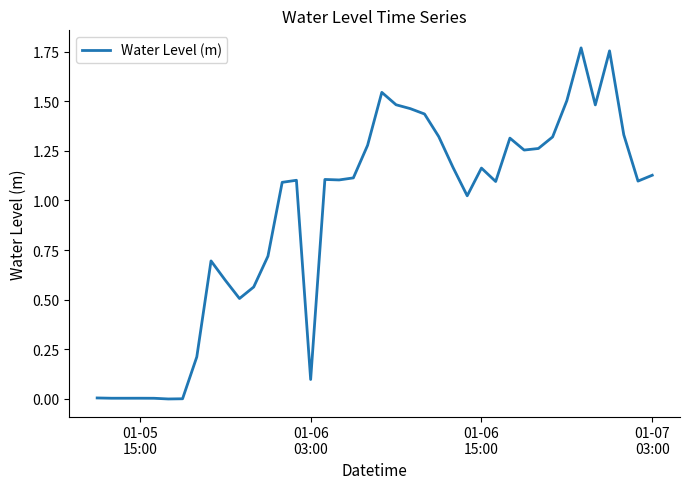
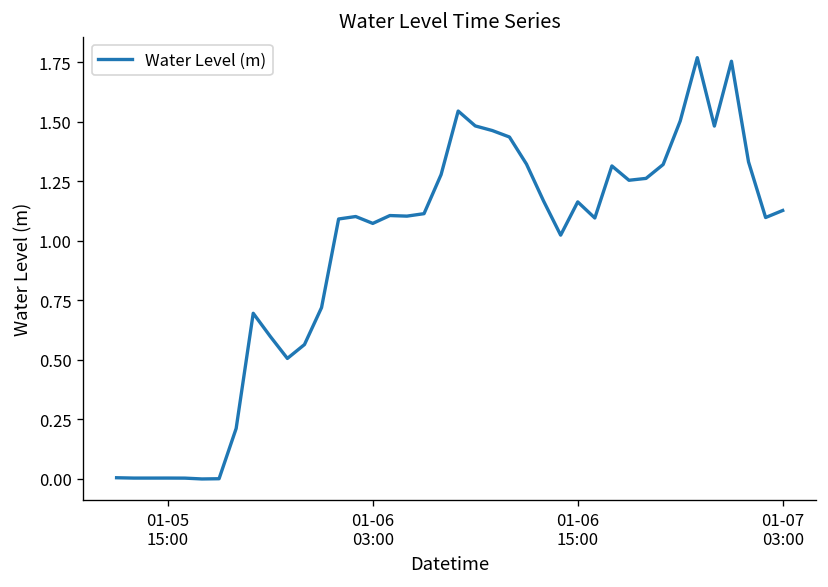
01-06 03:00: 0.10 -> 1.07
